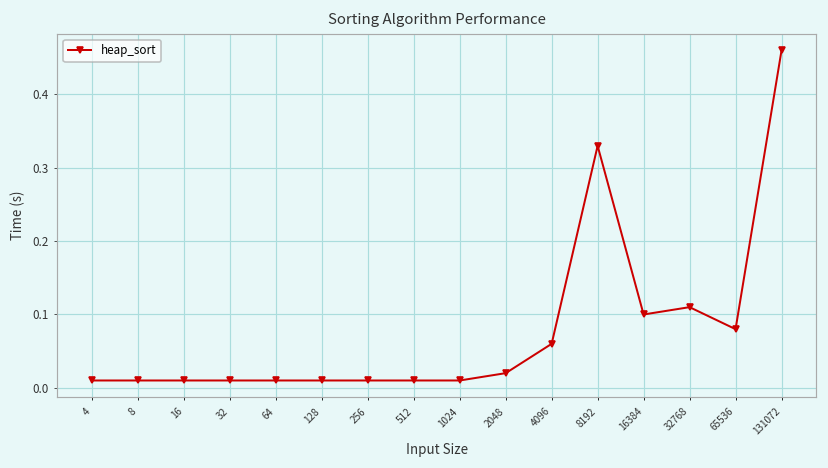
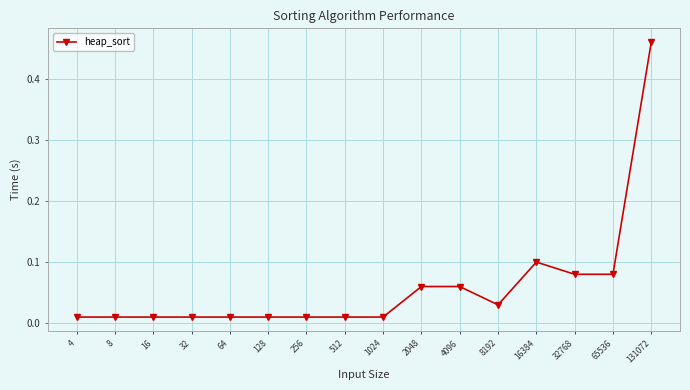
2048: 0.02 -> 0.06
8192: 0.33 -> 0.03
32768: 0.11 -> 0.08
